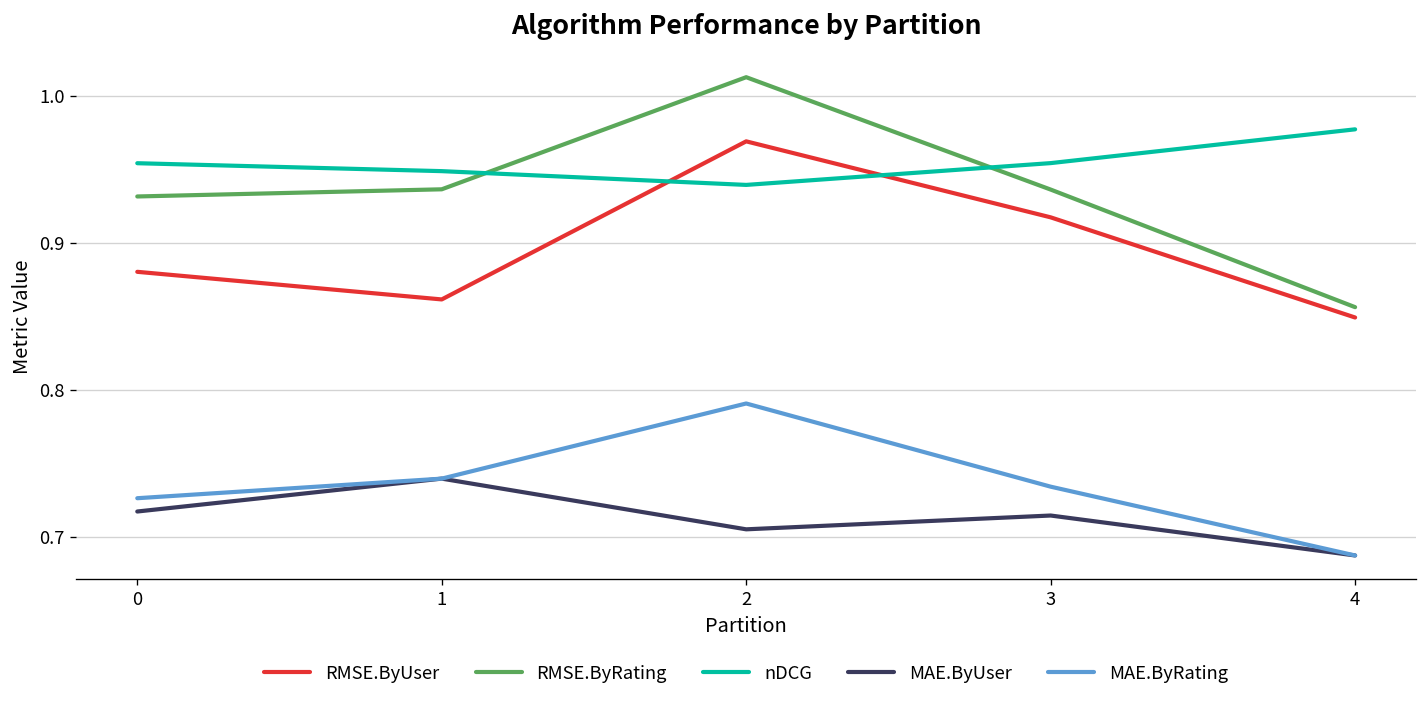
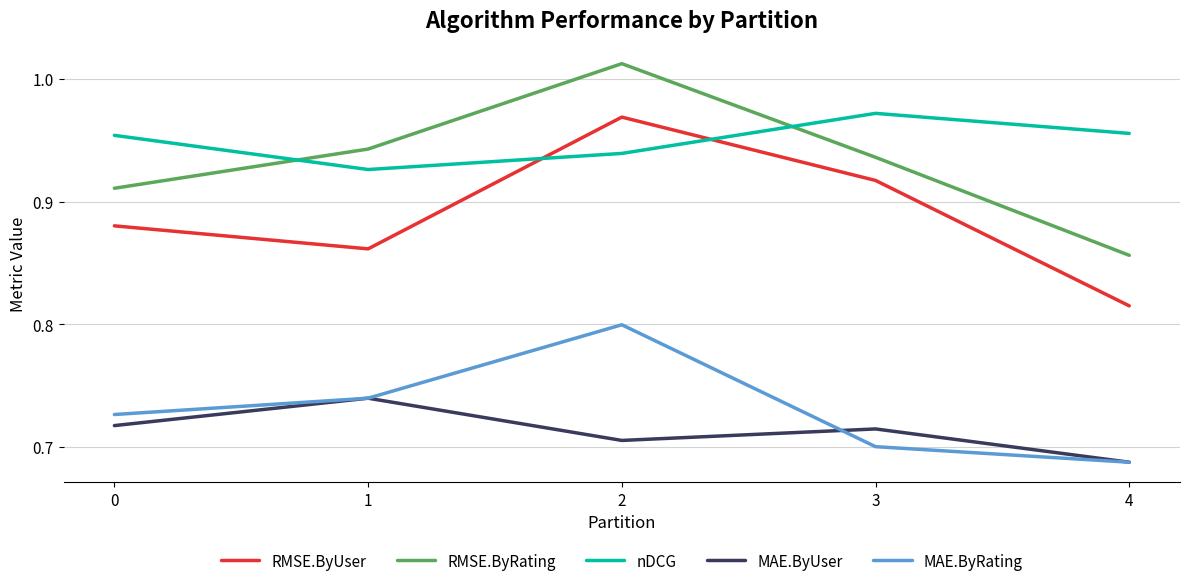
RMSE.ByRating, 0: 0.931 -> 0.911
RMSE.ByRating, 1: 0.936 -> 0.943
nDCG, 1: 0.949 -> 0.926
MAE.ByRating, 2: 0.791 -> 0.799
nDCG, 3: 0.954 -> 0.972
MAE.ByRating, 3: 0.734 -> 0.700
RMSE.ByUser, 4: 0.849 -> 0.815
nDCG, 4: 0.977 -> 0.956
